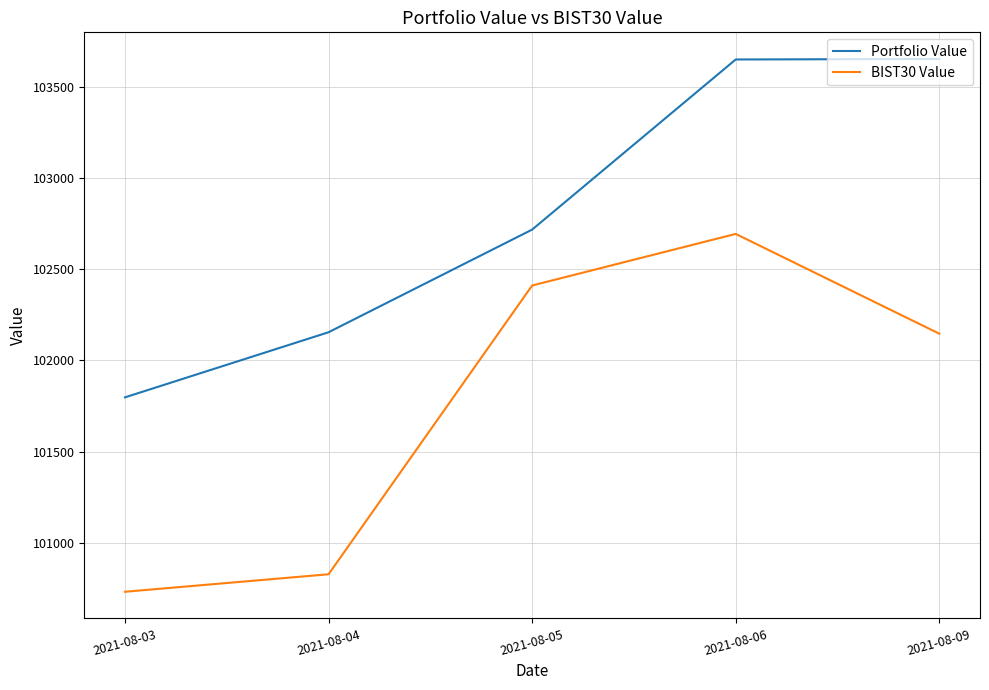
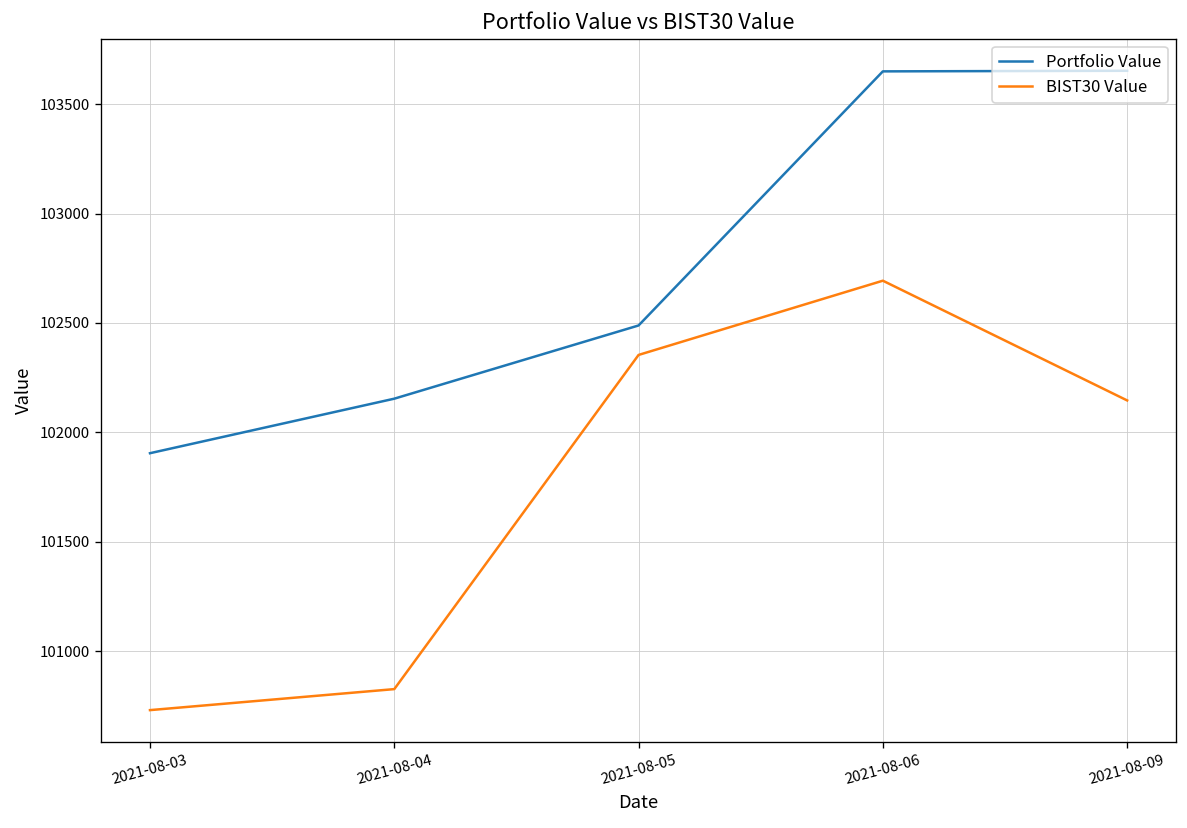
Portfolio Value, 2021-08-03: 101800 -> 101910
Portfolio Value, 2021-08-05: 102720 -> 102490
BIST30 Value, 2021-08-05: 102410 -> 102350
